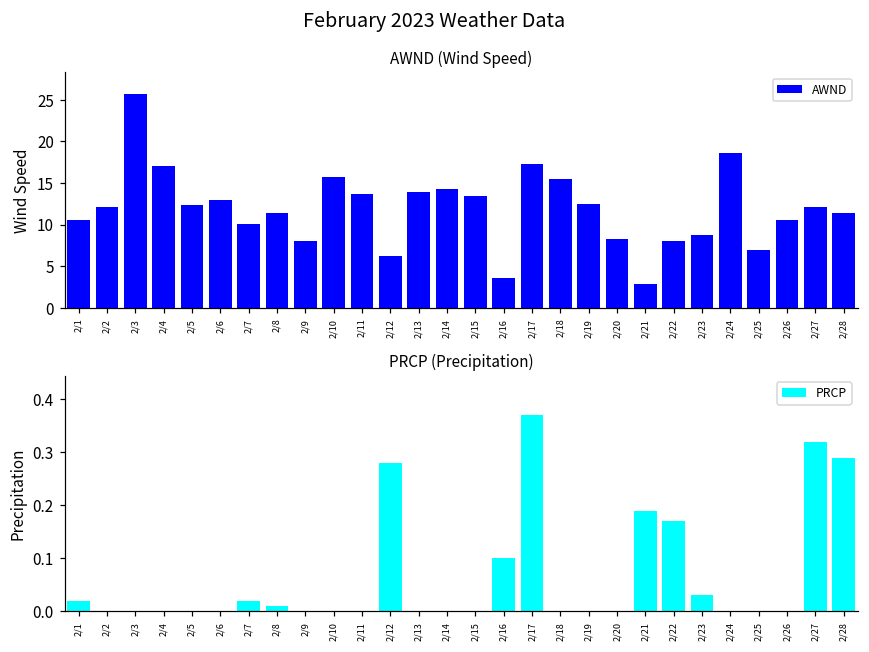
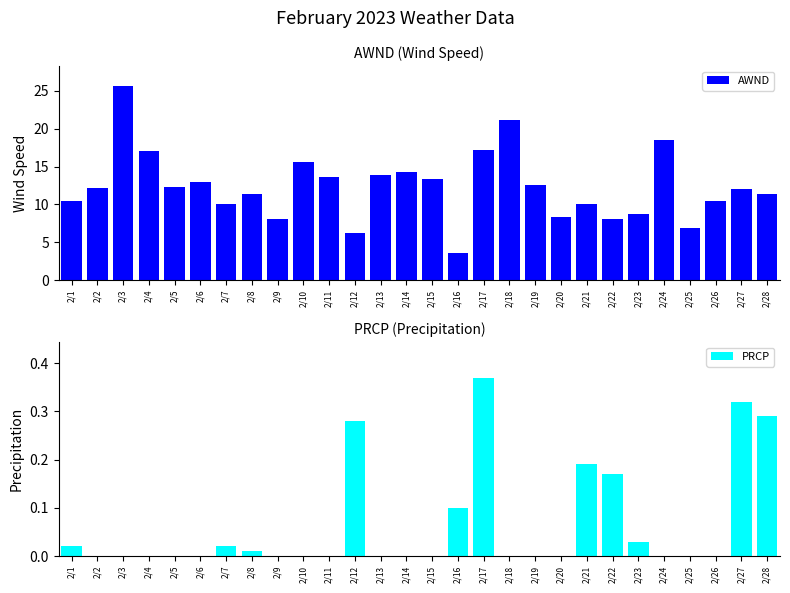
AWND (Wind Speed), 2/18: 15 -> 21
AWND (Wind Speed), 2/21: 3 -> 10
